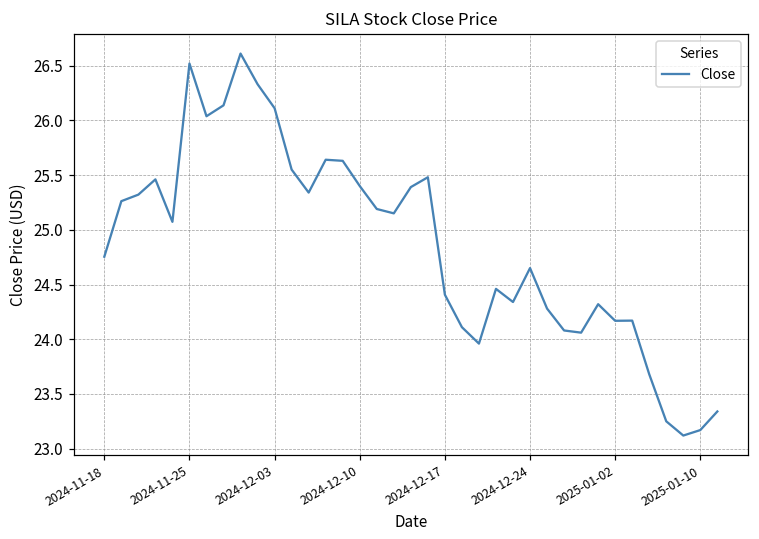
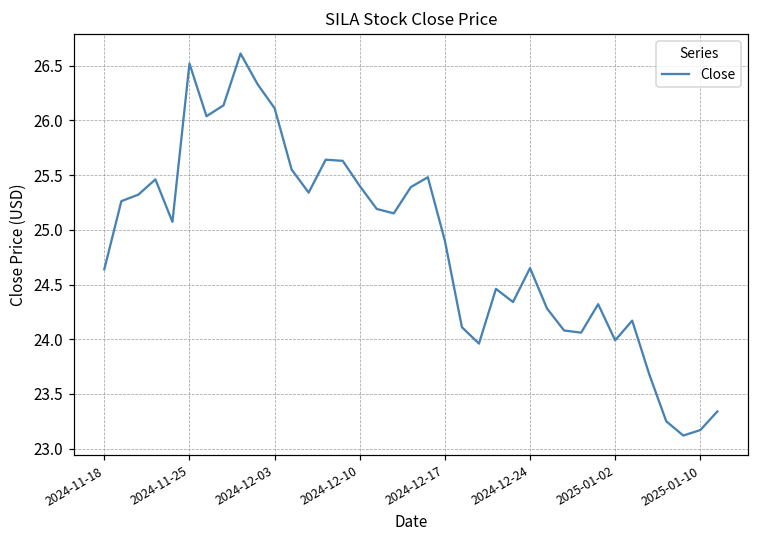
2024-11-18: 24.8 -> 24.6
2024-12-17: 24.4 -> 24.9
2025-01-02: 24.2 -> 24.0
